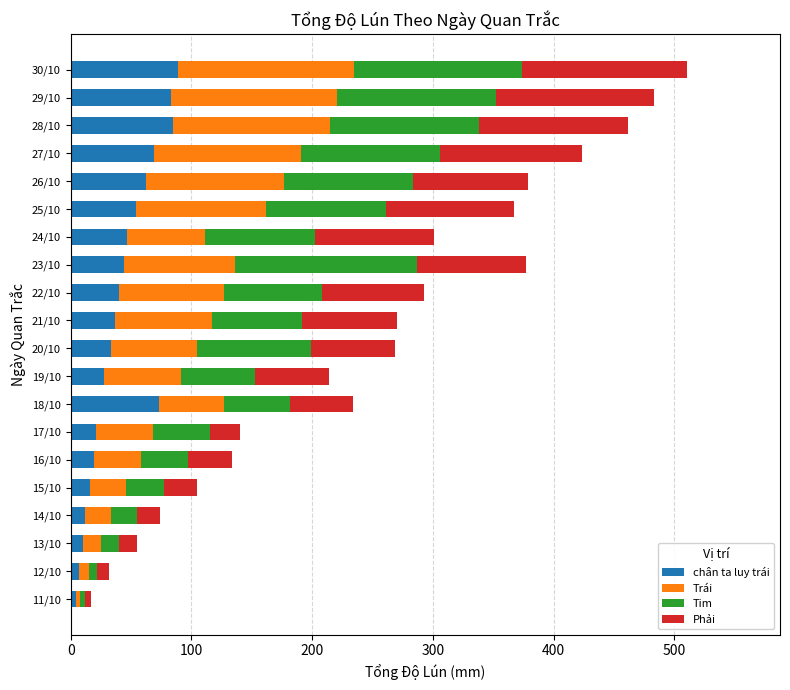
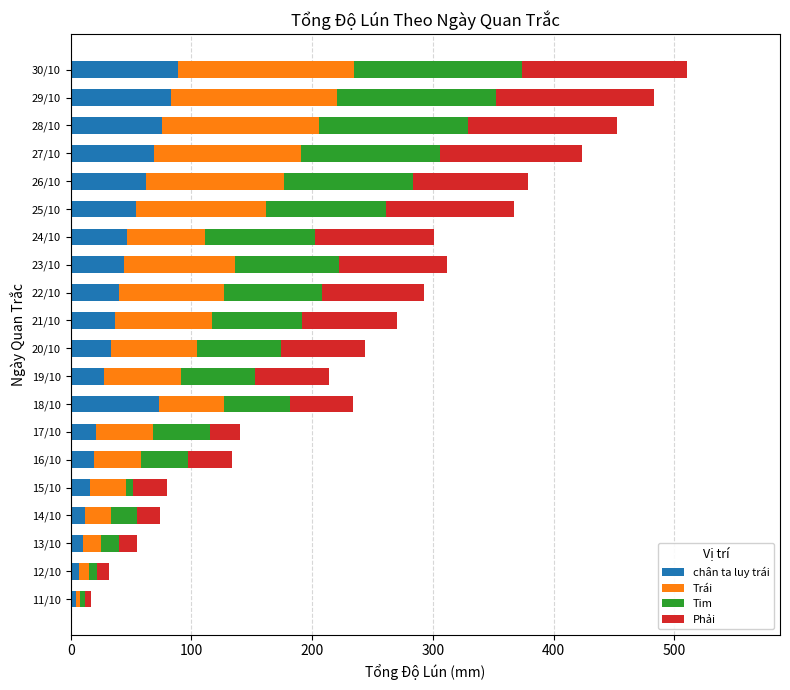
chân ta luy trái, 28/10: 85 -> 76
Tim, 23/10: 151 -> 86
Tim, 20/10: 94 -> 69
Tim, 15/10: 31 -> 6
